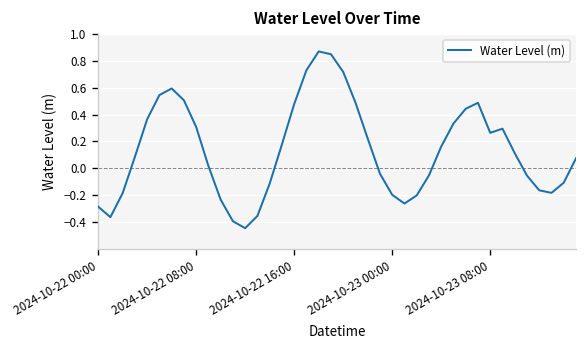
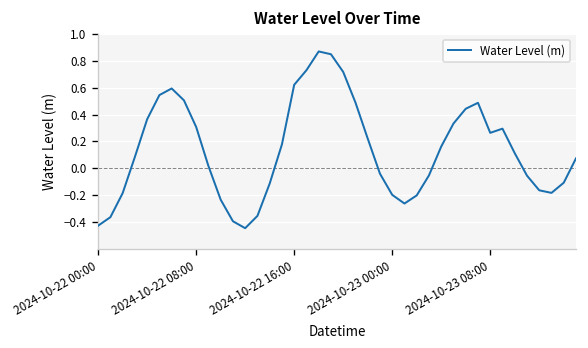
2024-10-22 00:00: -0.29 -> -0.43
2024-10-22 16:00: 0.48 -> 0.62
